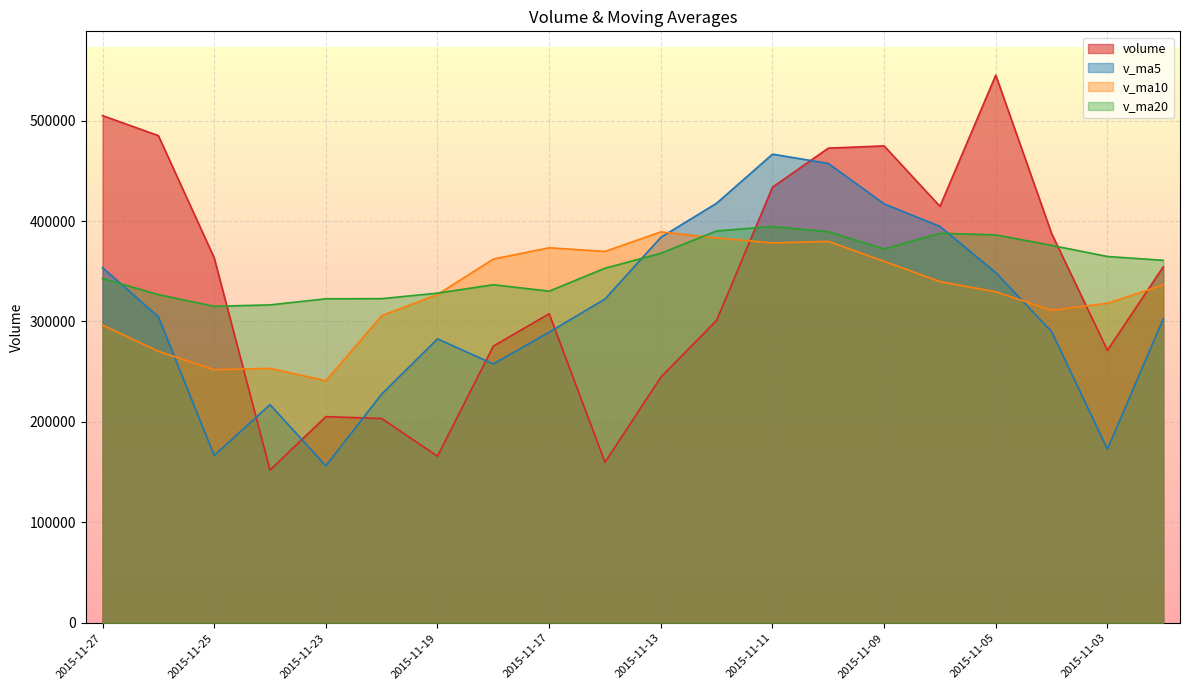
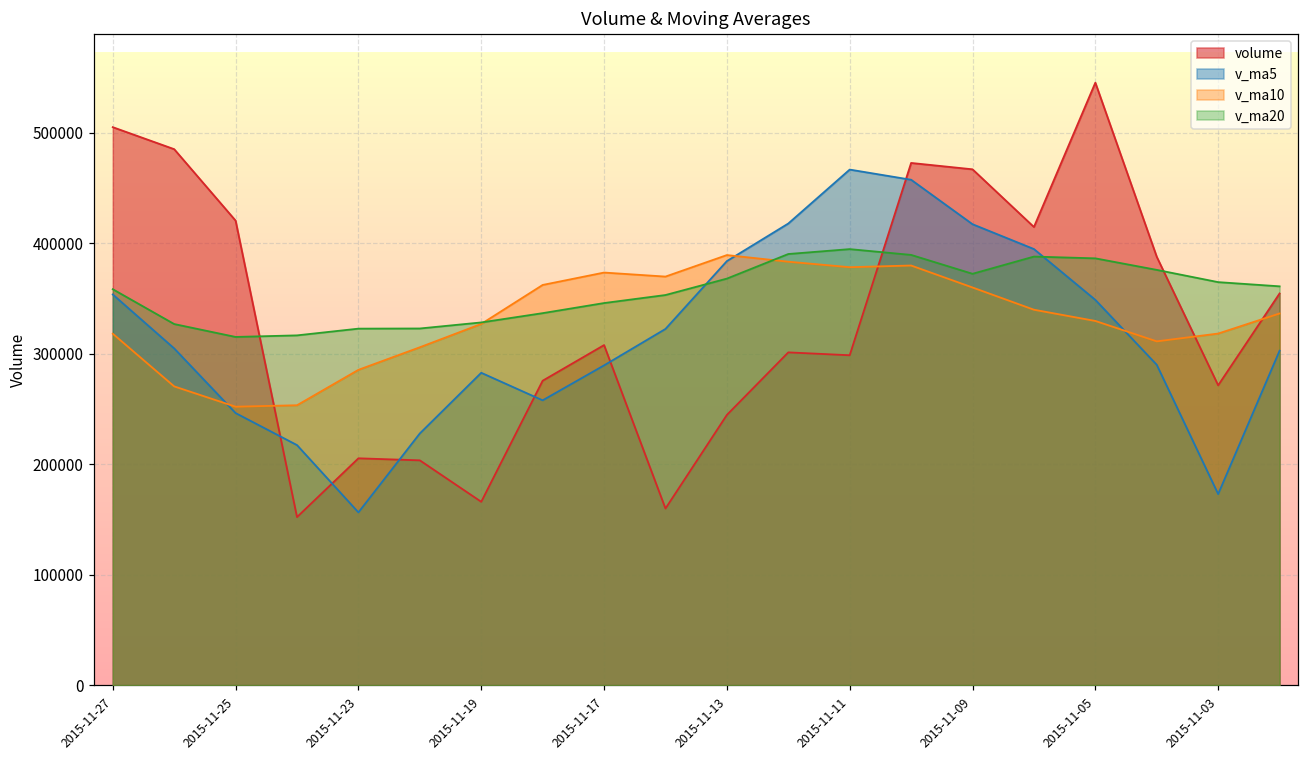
v_ma10, 2015-11-27: 296000 -> 318000
v_ma20, 2015-11-27: 343000 -> 358000
volume, 2015-11-25: 363000 -> 420000
v_ma5, 2015-11-25: 167000 -> 246000
v_ma10, 2015-11-23: 241000 -> 285000
v_ma20, 2015-11-17: 330000 -> 346000
volume, 2015-11-11: 434000 -> 299000
volume, 2015-11-09: 475000 -> 467000
